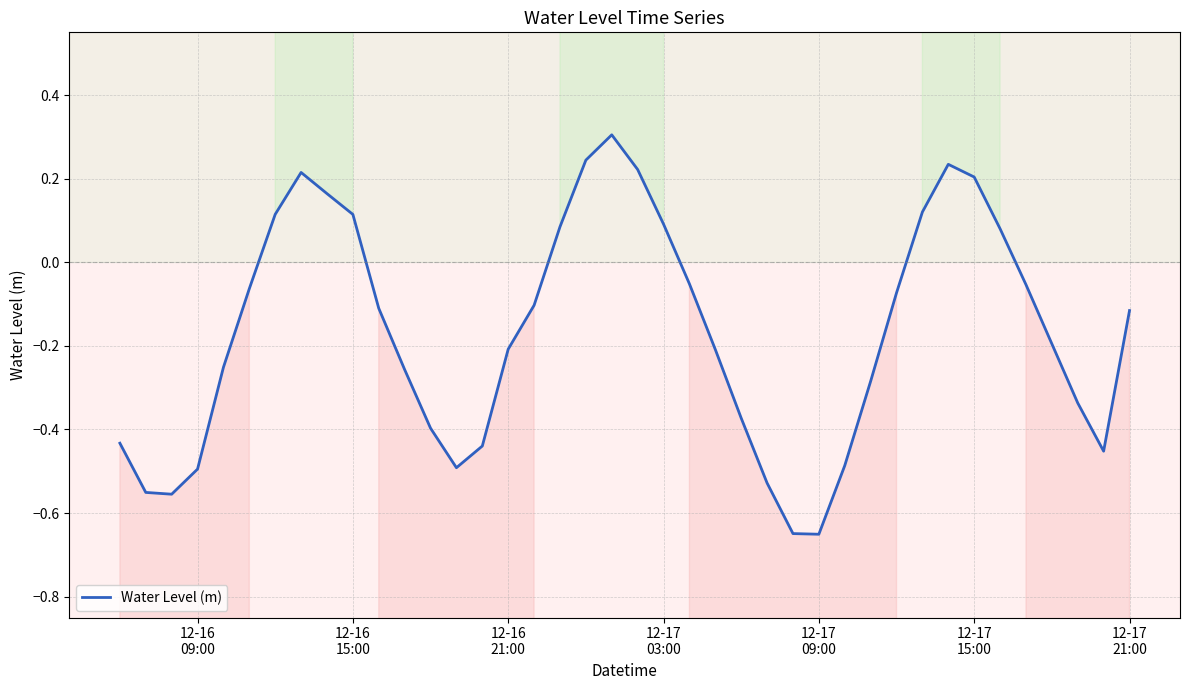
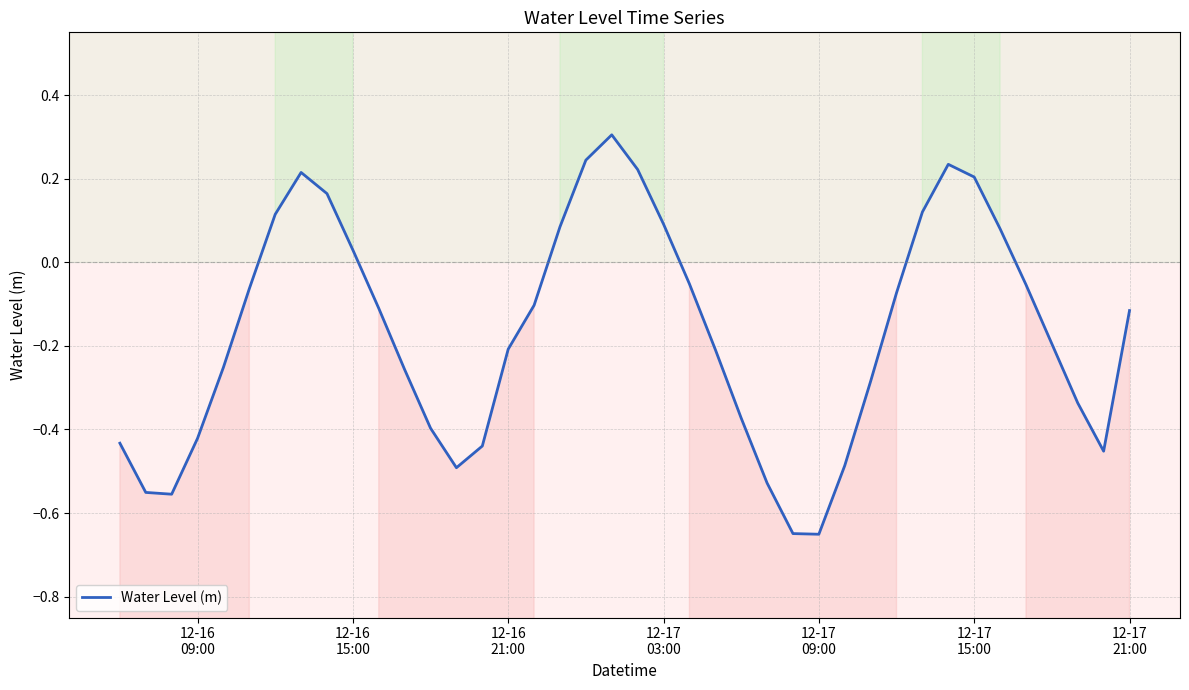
12-16 09:00: -0.49 -> -0.42
12-16 15:00: 0.11 -> 0.03
